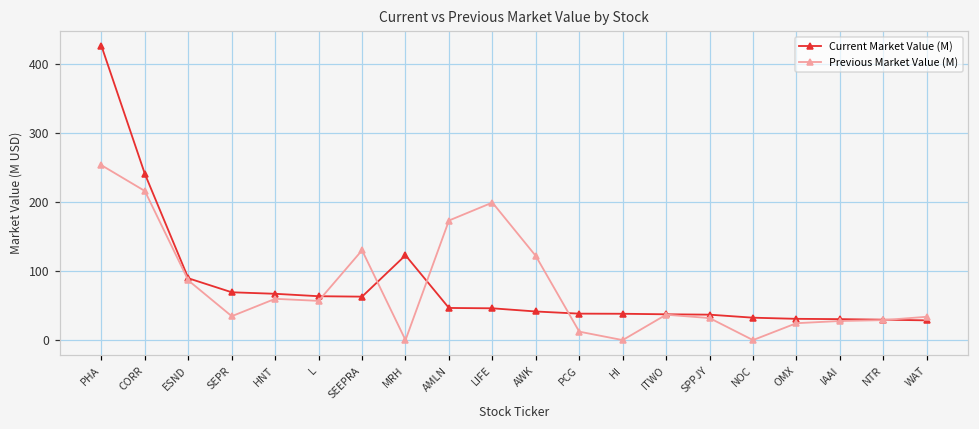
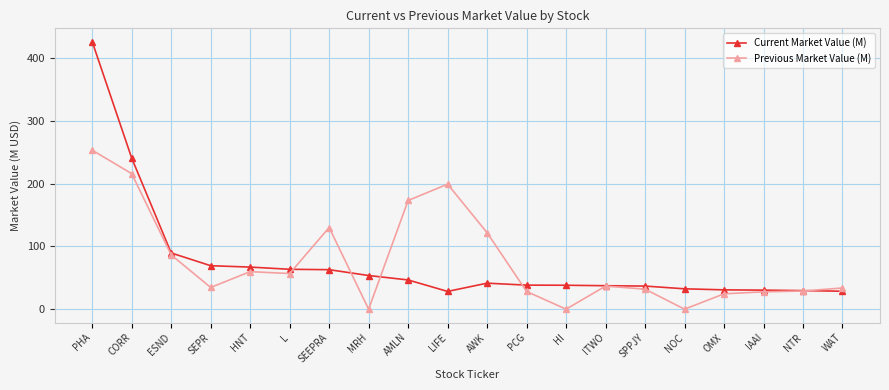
Current Market Value (M), MRH: 120 -> 50
Current Market Value (M), LIFE: 50 -> 30
Previous Market Value (M), PCG: 10 -> 30
